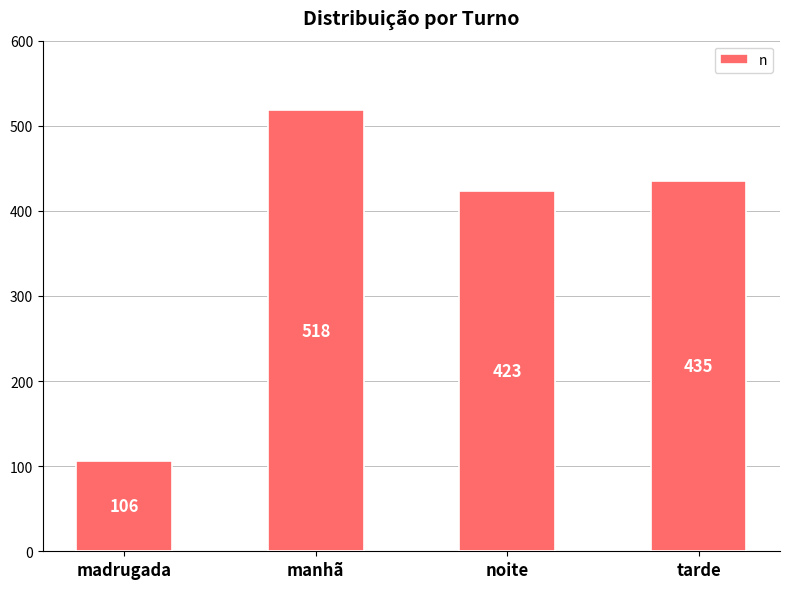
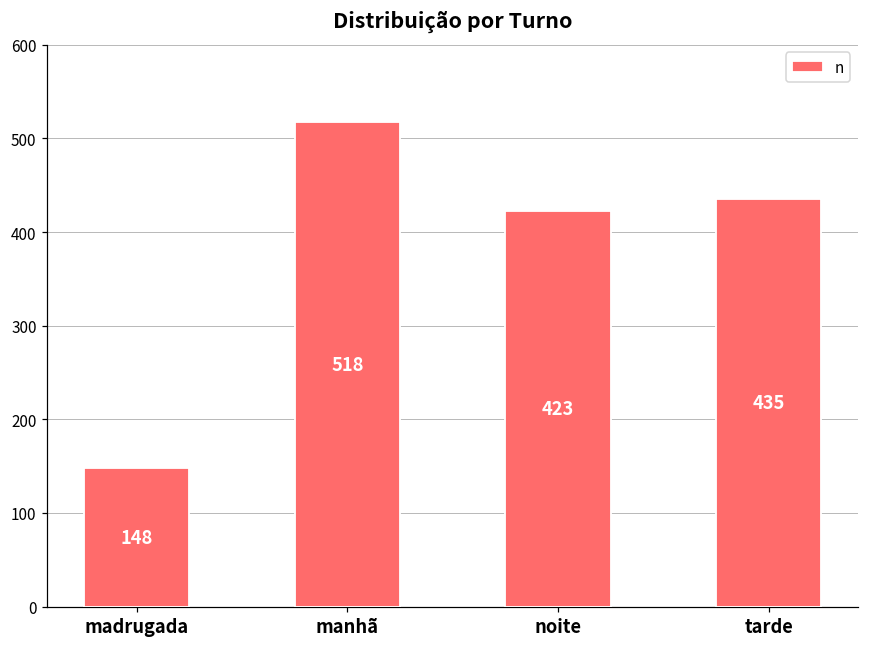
madrugada: 106 -> 148
